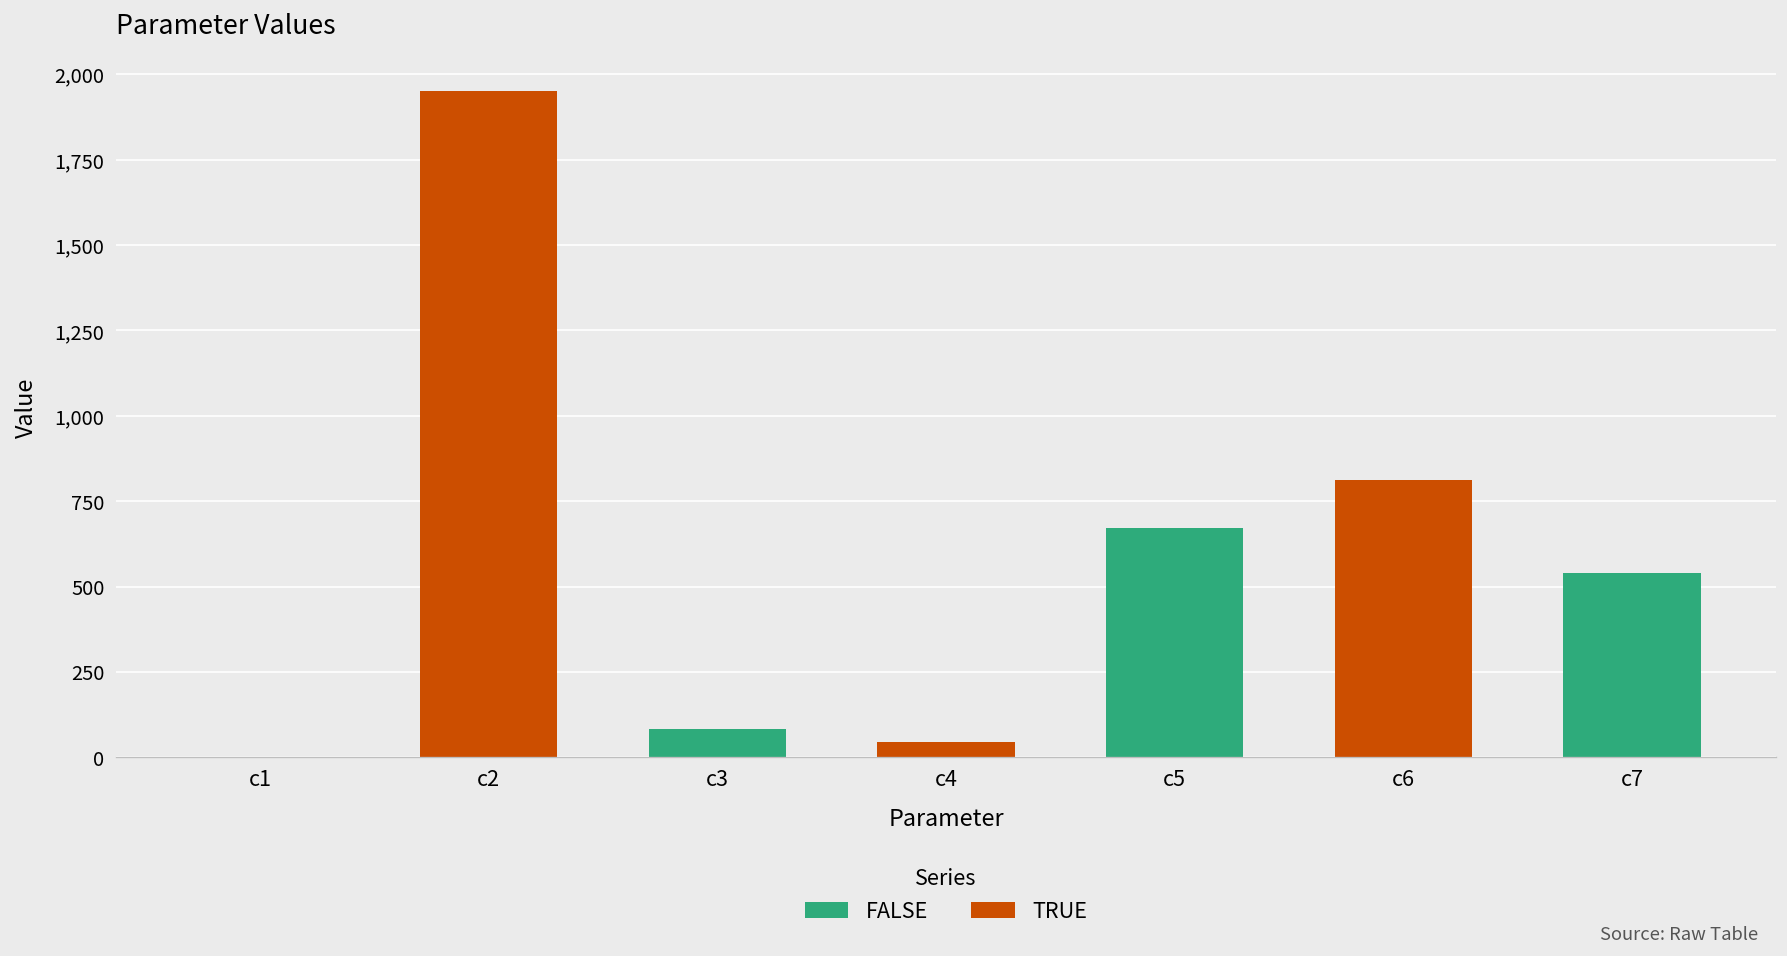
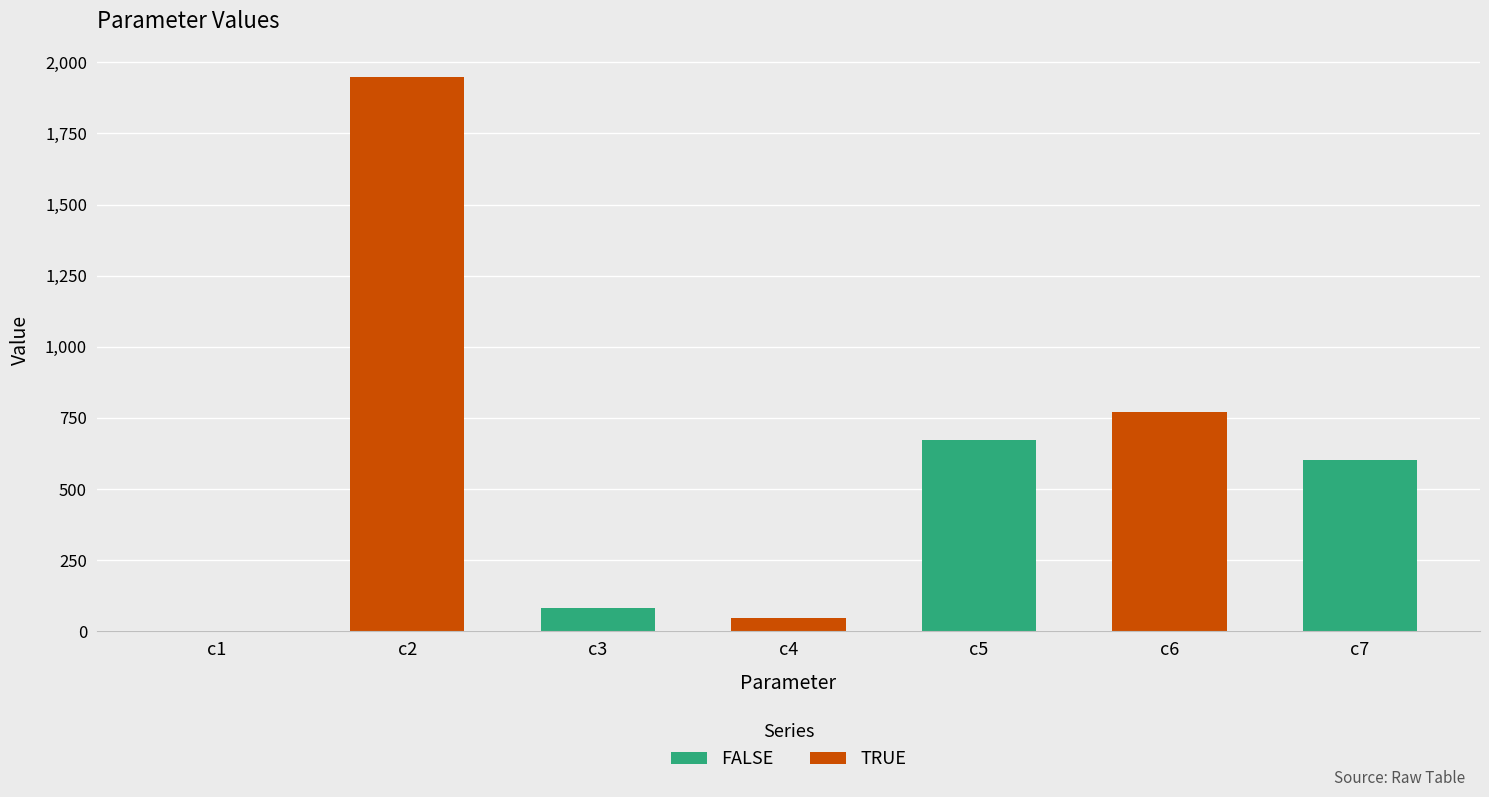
c6: 810 -> 770
c7: 540 -> 600
